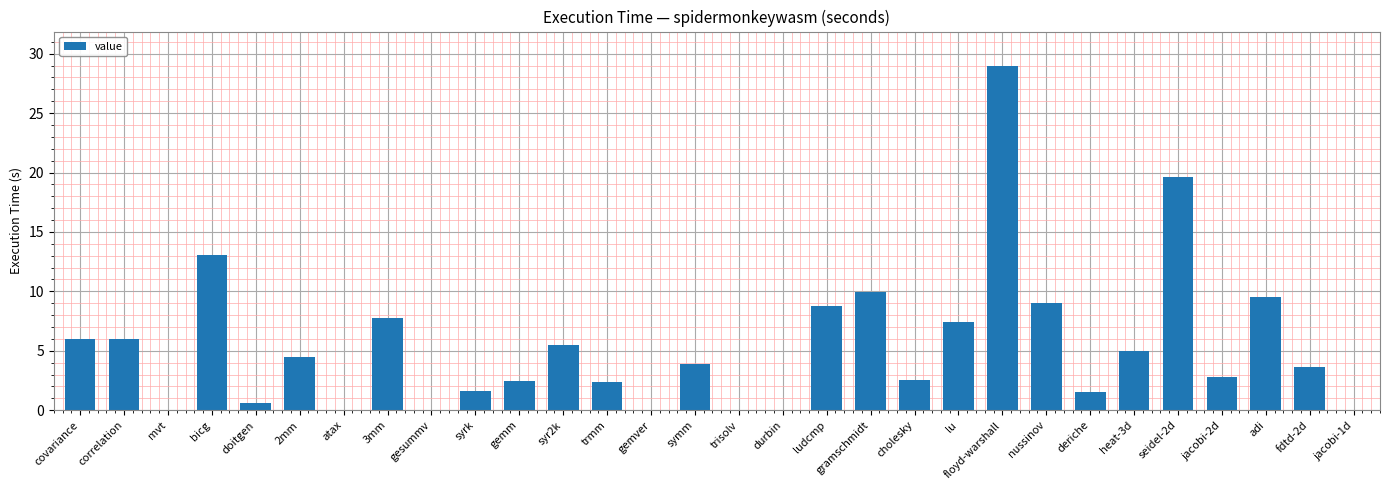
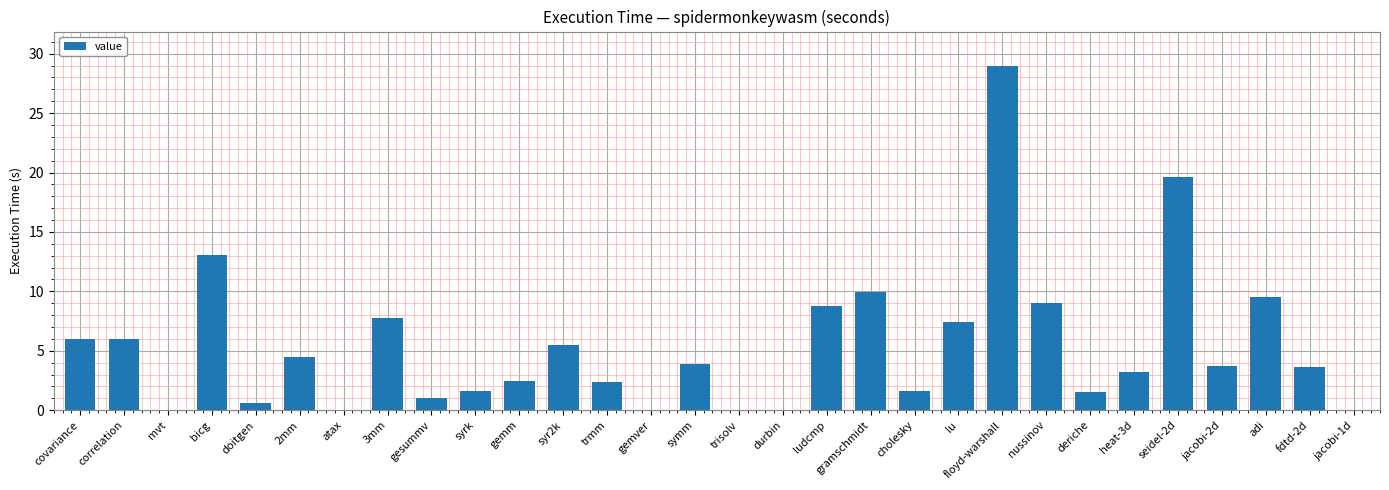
gesummv: 0.0 -> 1.1
cholesky: 2.6 -> 1.6
heat-3d: 5.0 -> 3.2
jacobi-2d: 2.8 -> 3.7
